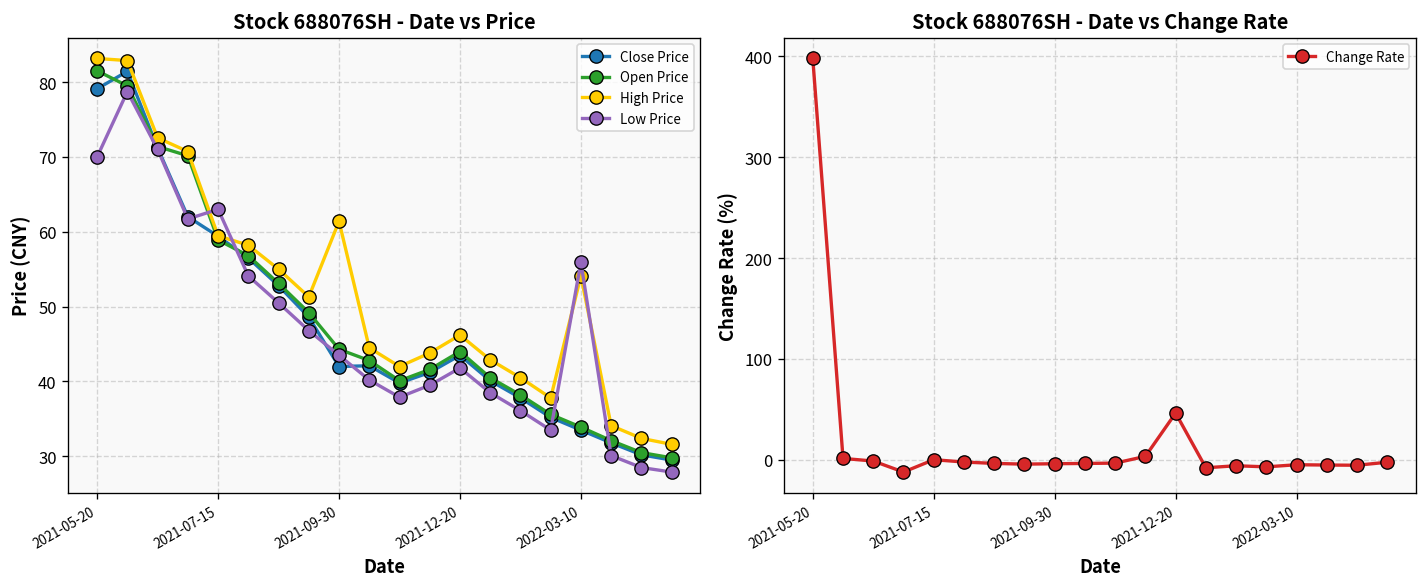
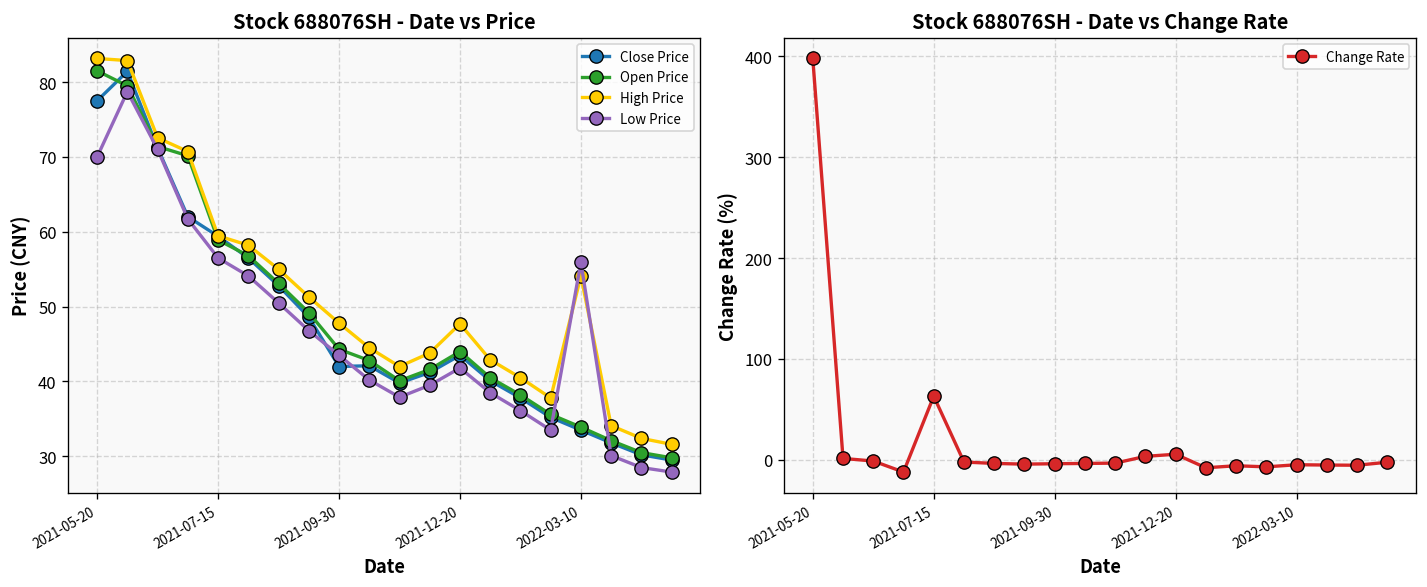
Stock 688076SH - Date vs Price, Close Price, 2021-05-20: 79 -> 78
Stock 688076SH - Date vs Price, Low Price, 2021-07-15: 63 -> 57
Stock 688076SH - Date vs Price, High Price, 2021-09-30: 61 -> 48
Stock 688076SH - Date vs Price, High Price, 2021-12-20: 46 -> 48
Stock 688076SH - Date vs Change Rate, 2021-07-15: 0 -> 60
Stock 688076SH - Date vs Change Rate, 2021-12-20: 50 -> 10
